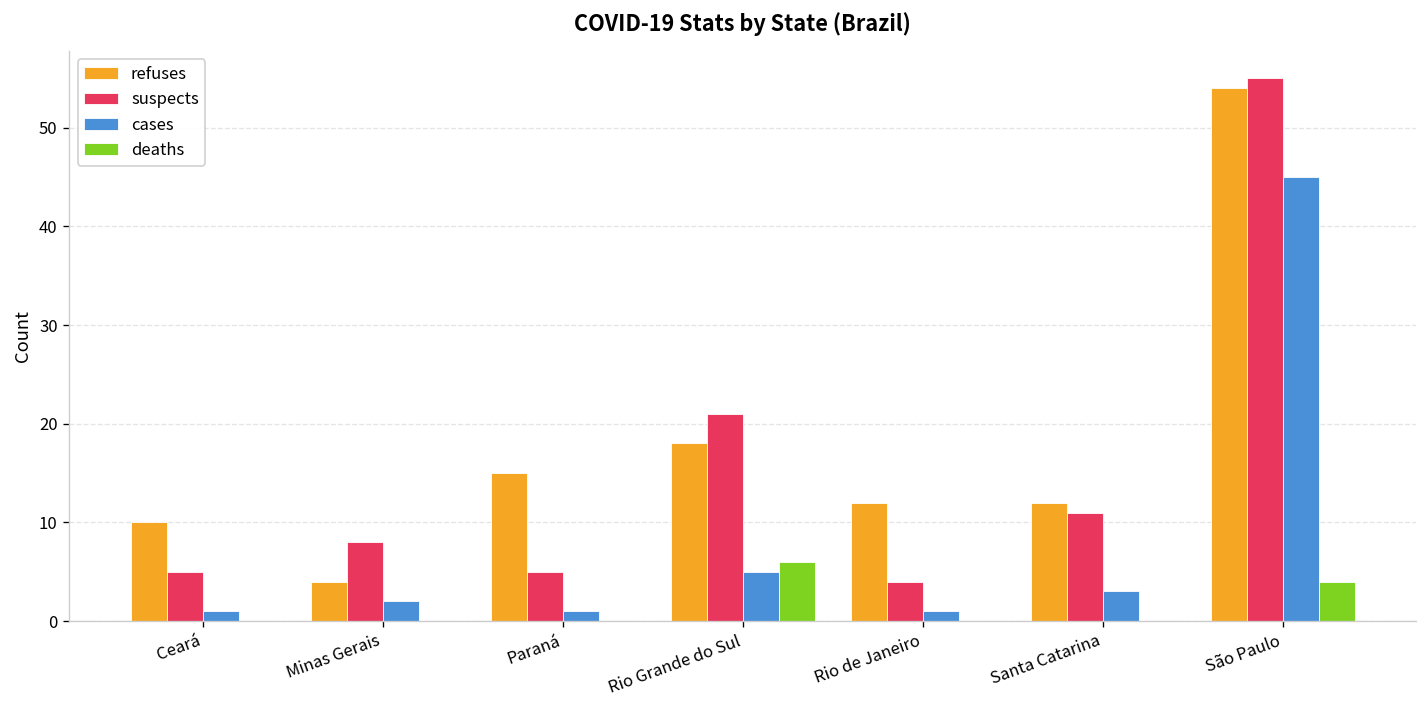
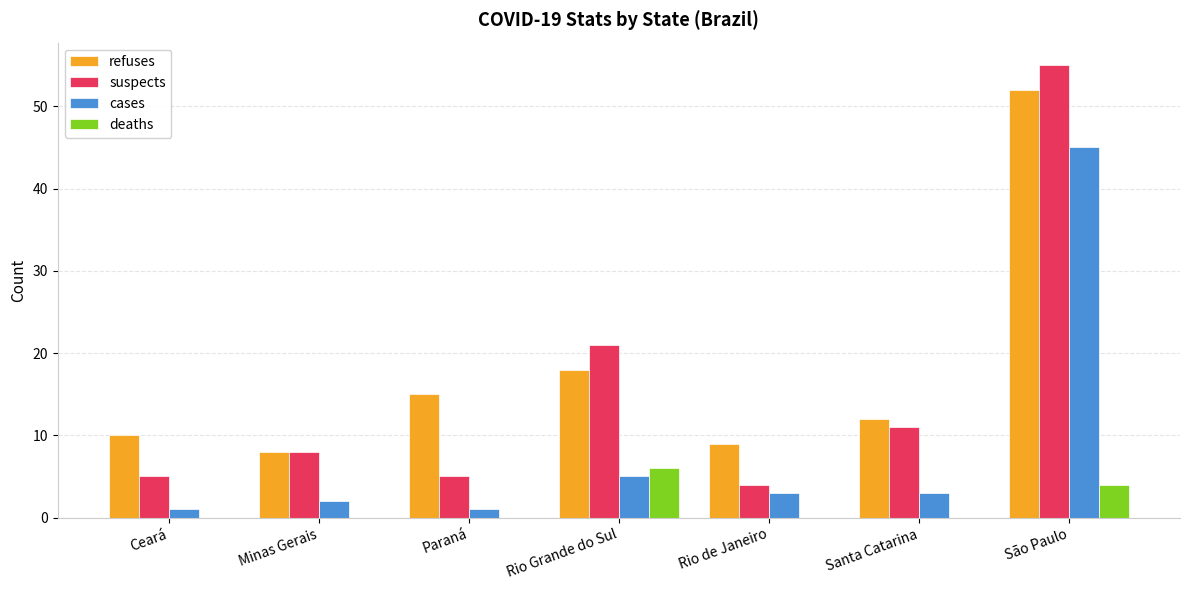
refuses, Minas Gerais: 4 -> 8
refuses, Rio de Janeiro: 12 -> 9
cases, Rio de Janeiro: 1 -> 3
refuses, São Paulo: 54 -> 52
